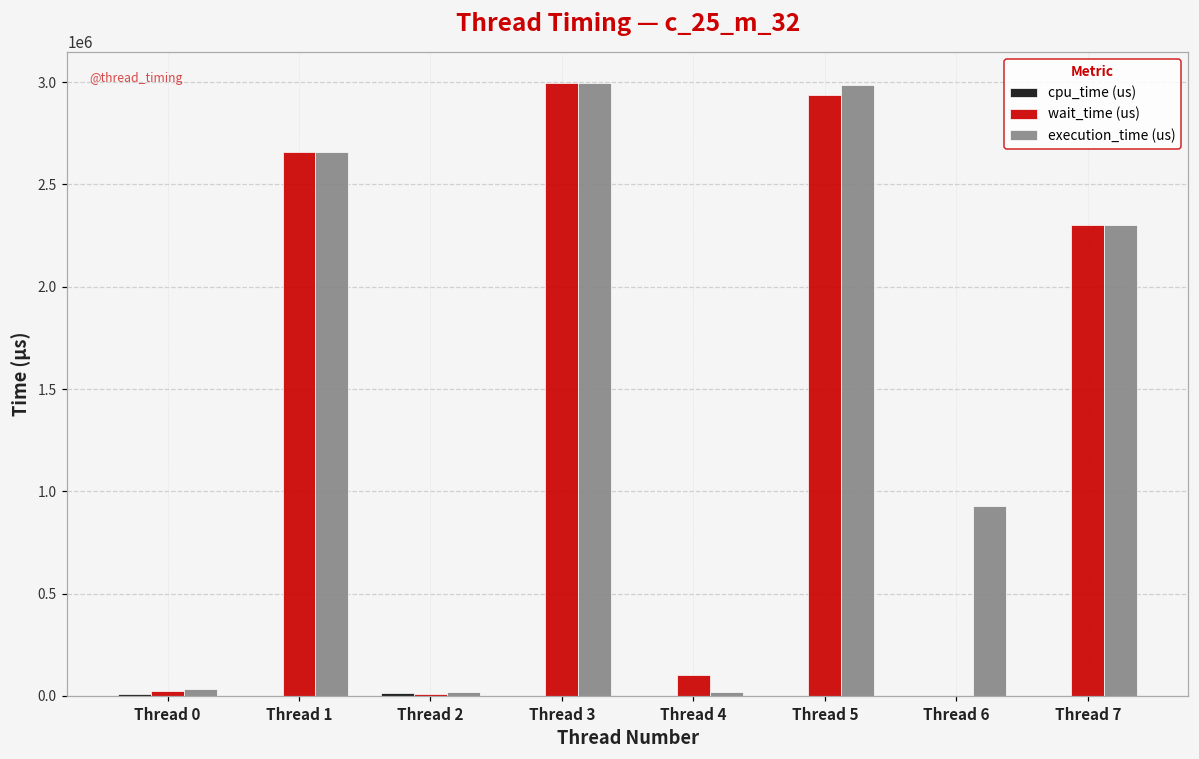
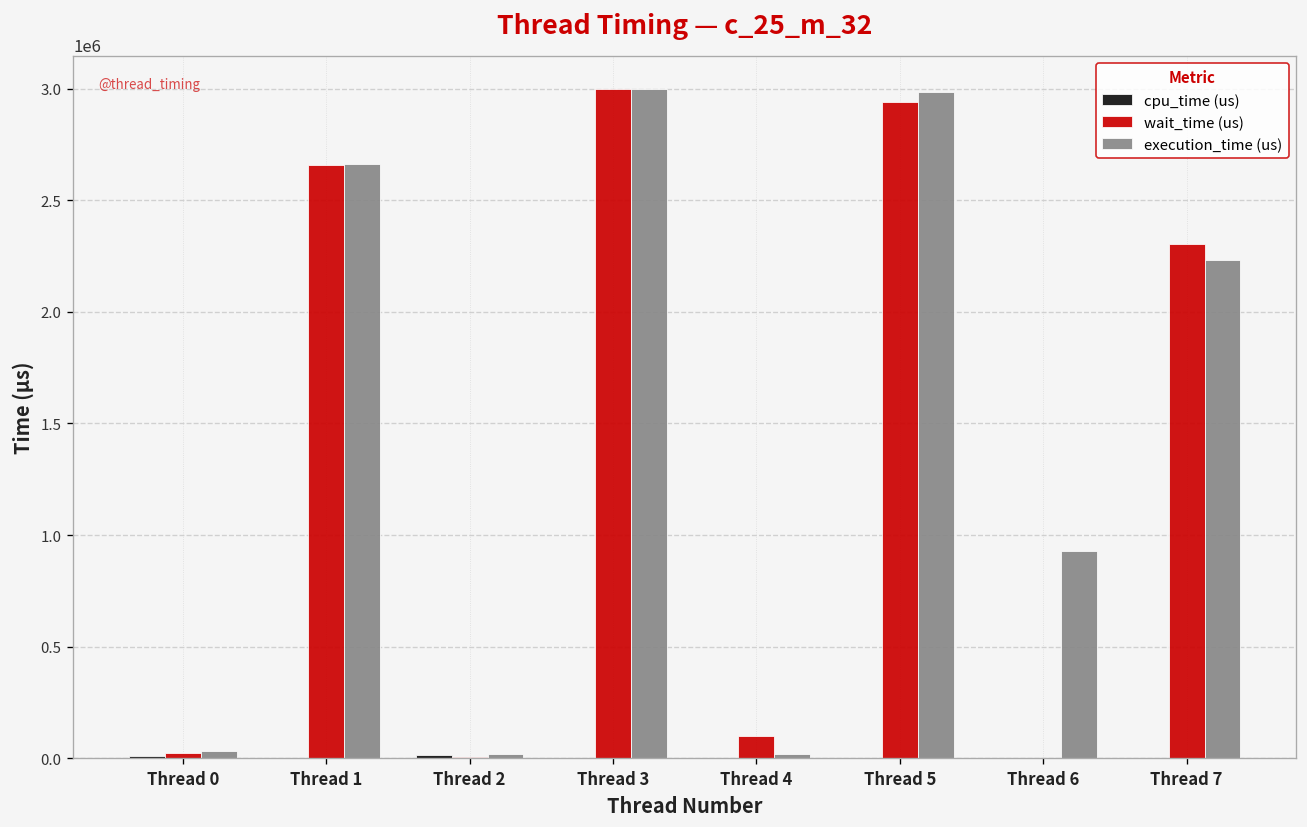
execution_time (us), Thread 7: 2300000 -> 2230000
